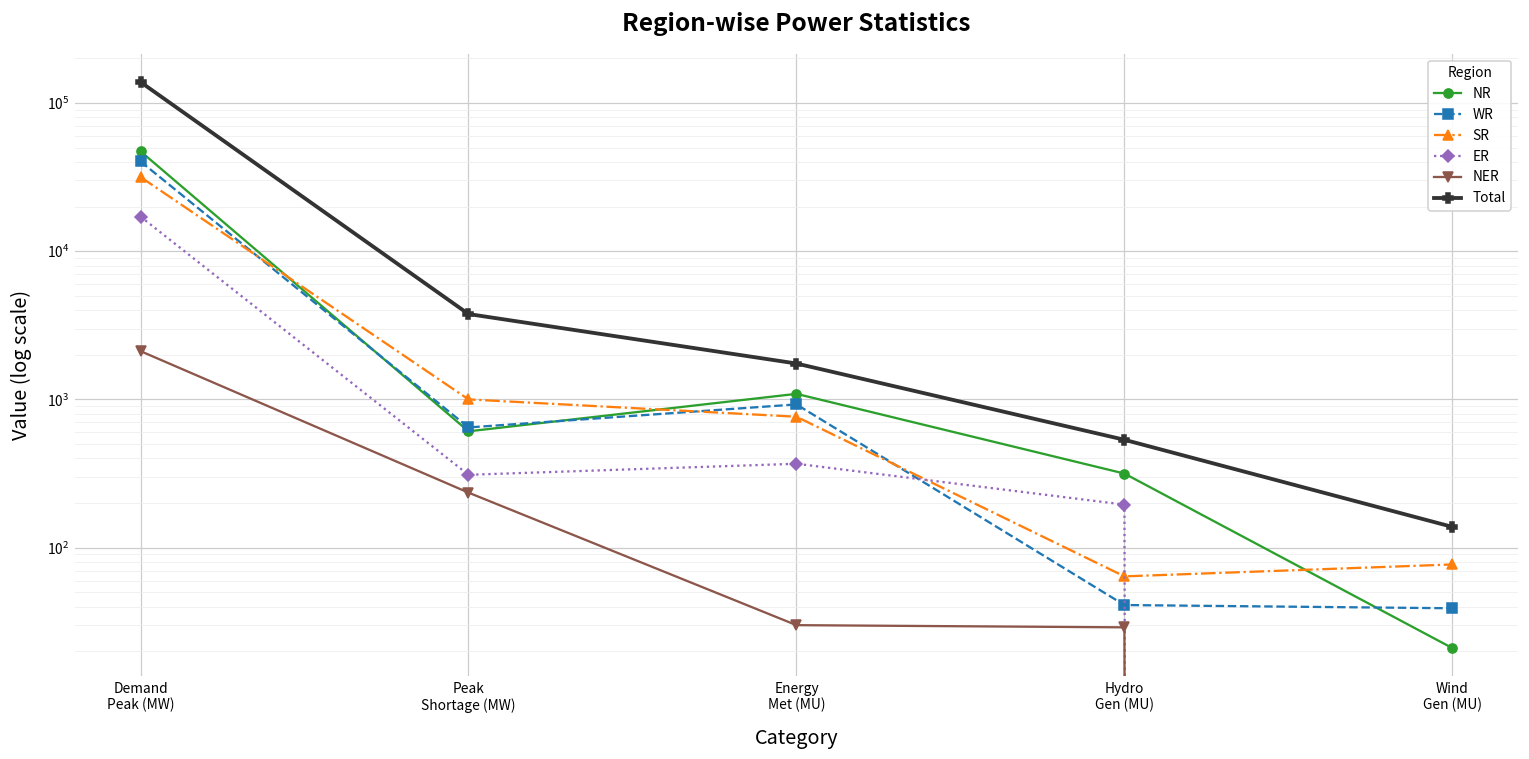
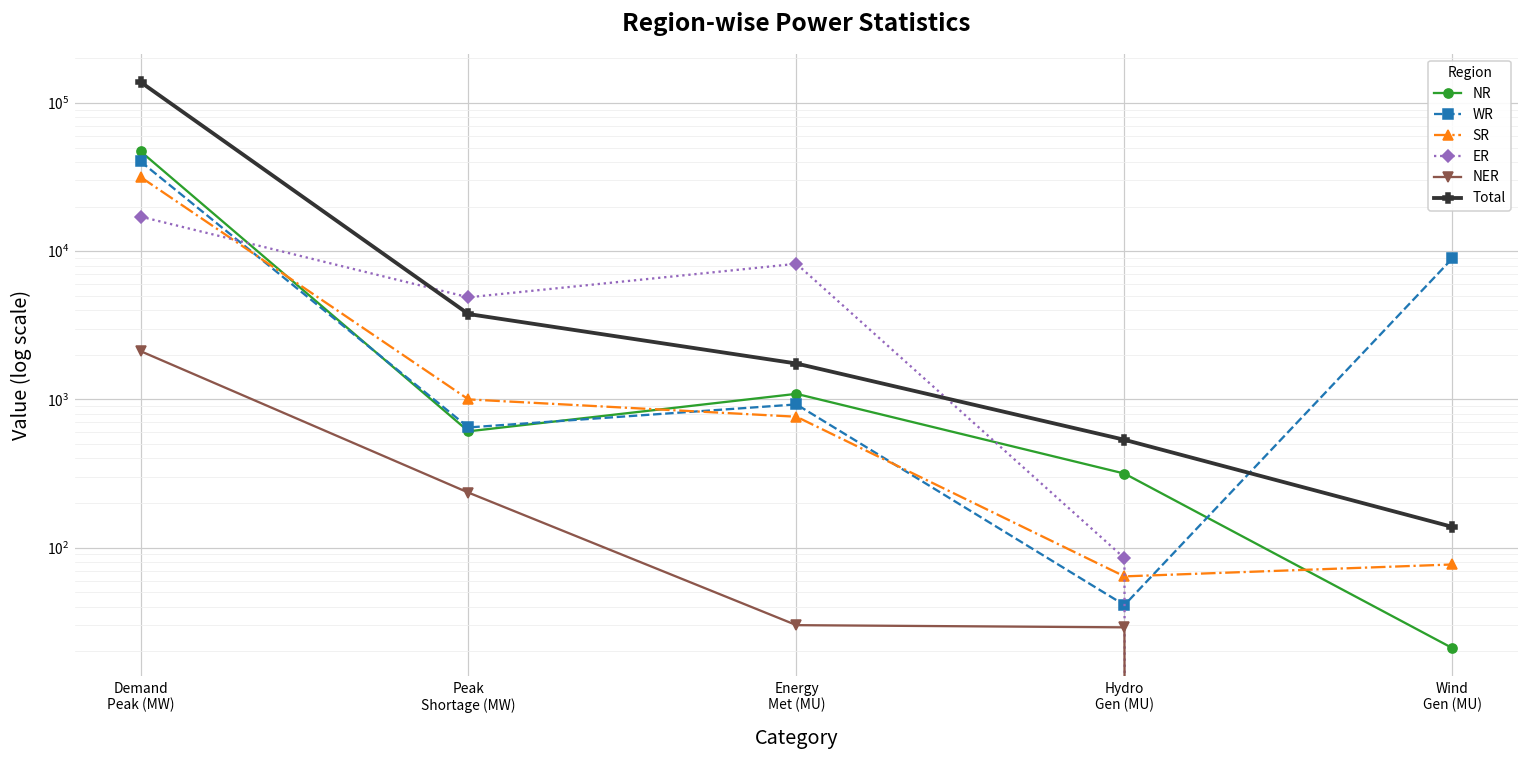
ER, Peak Shortage (MW): 310 -> 4900
ER, Energy Met (MU): 370 -> 8000
ER, Hydro Gen (MU): 200 -> 90
WR, Wind Gen (MU): 39 -> 9000
